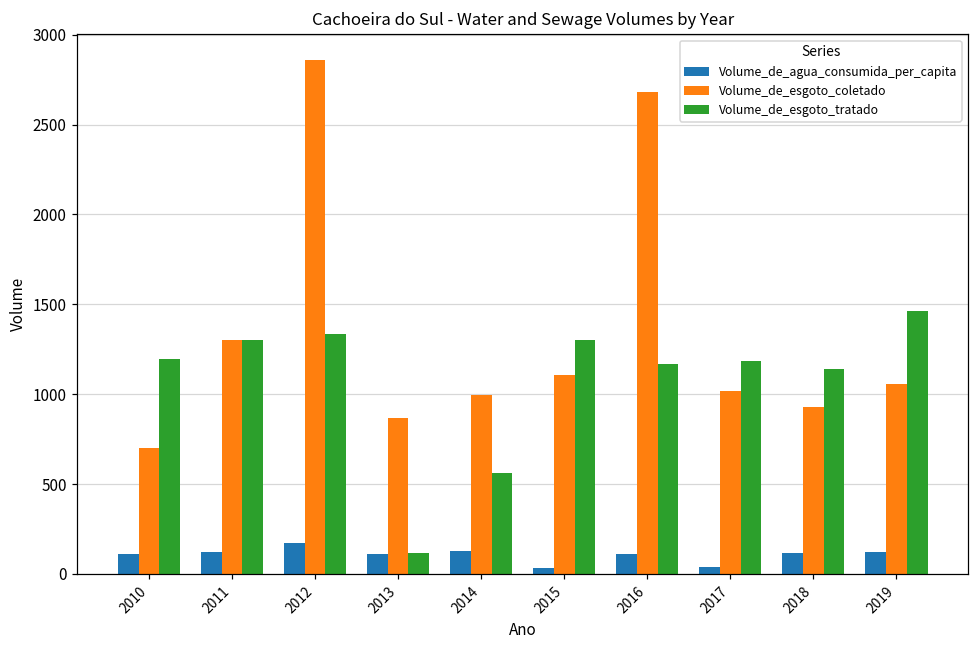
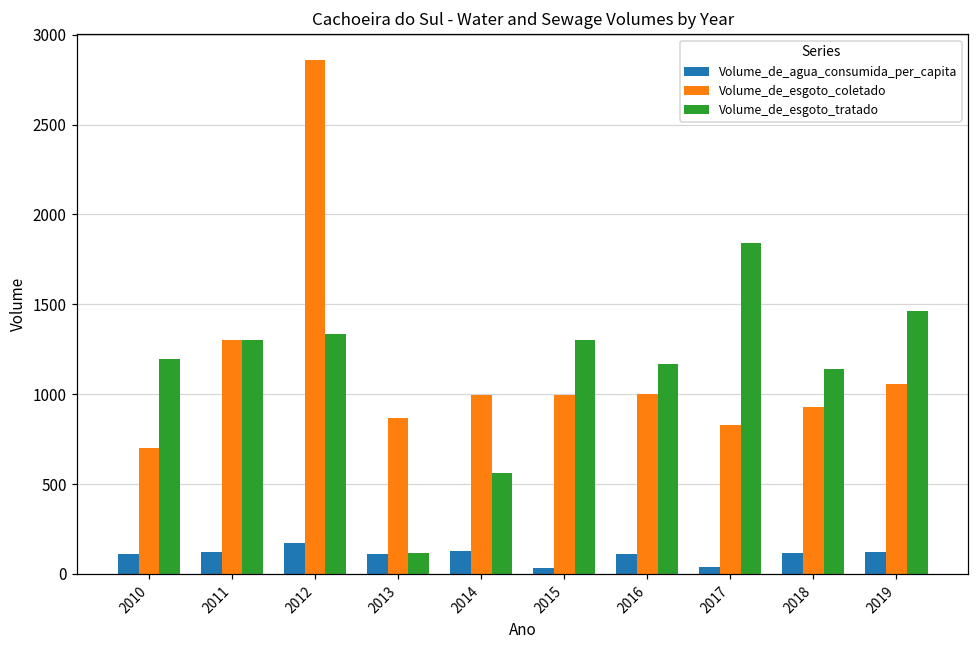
Volume_de_esgoto_coletado, 2015: 1110 -> 1000
Volume_de_esgoto_coletado, 2016: 2680 -> 1000
Volume_de_esgoto_coletado, 2017: 1020 -> 830
Volume_de_esgoto_tratado, 2017: 1180 -> 1840
